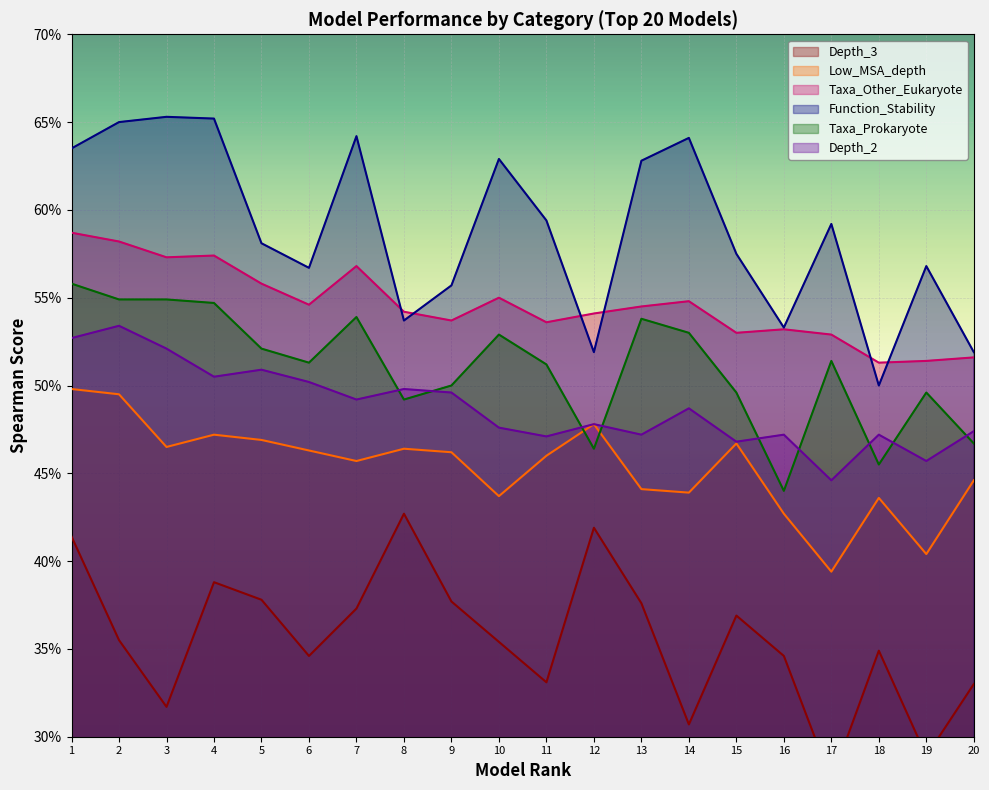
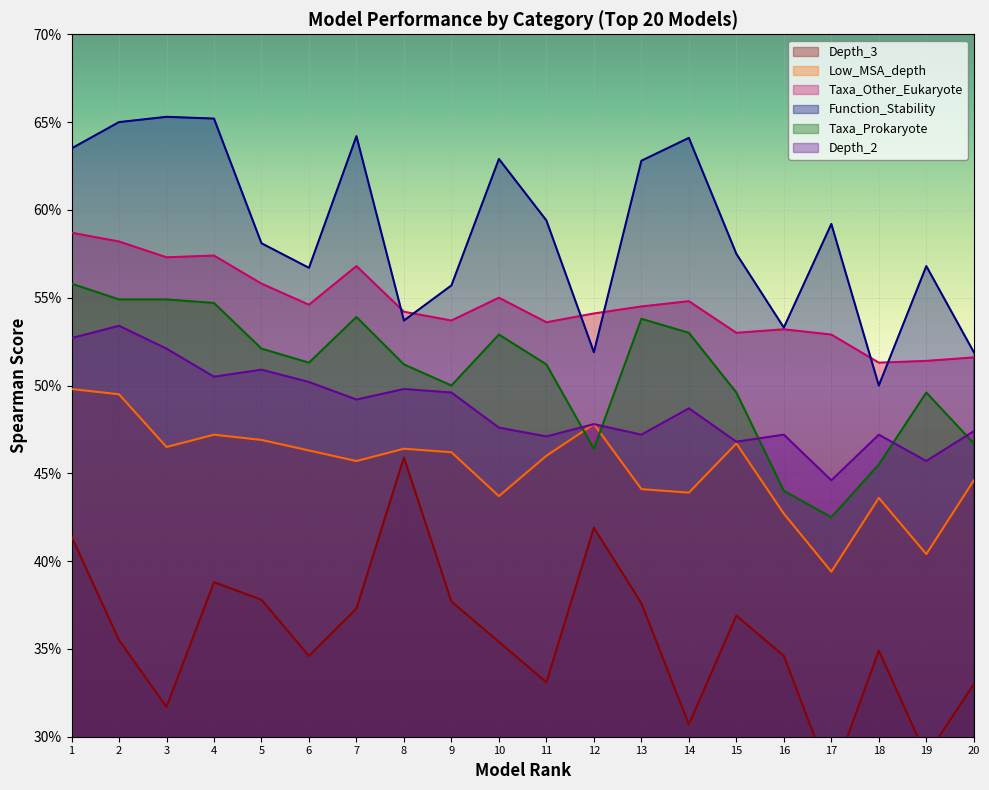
Depth_3, 8: 42.7% -> 45.9%
Taxa_Prokaryote, 8: 49.2% -> 51.2%
Taxa_Prokaryote, 17: 51.4% -> 42.5%
